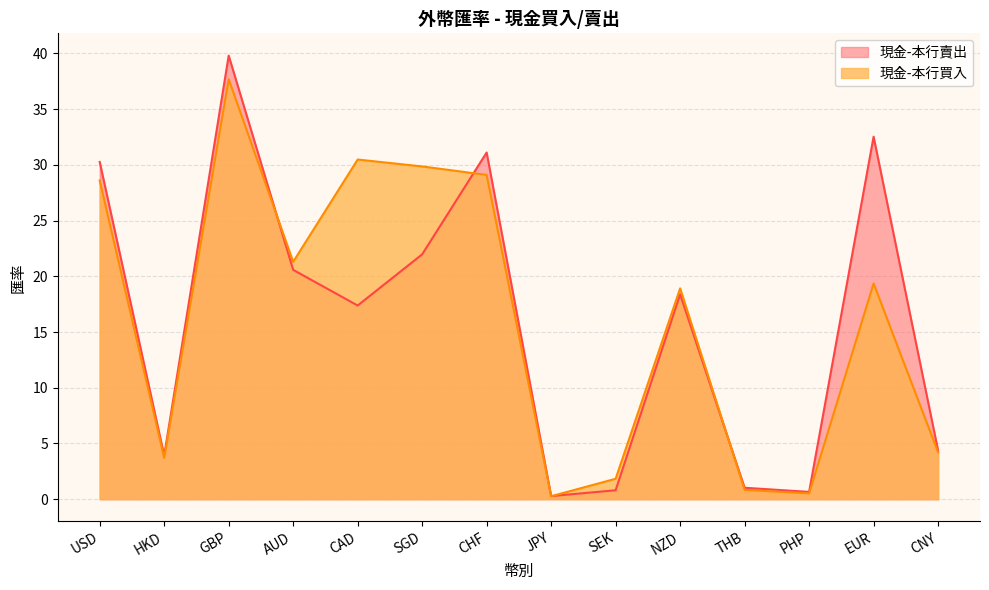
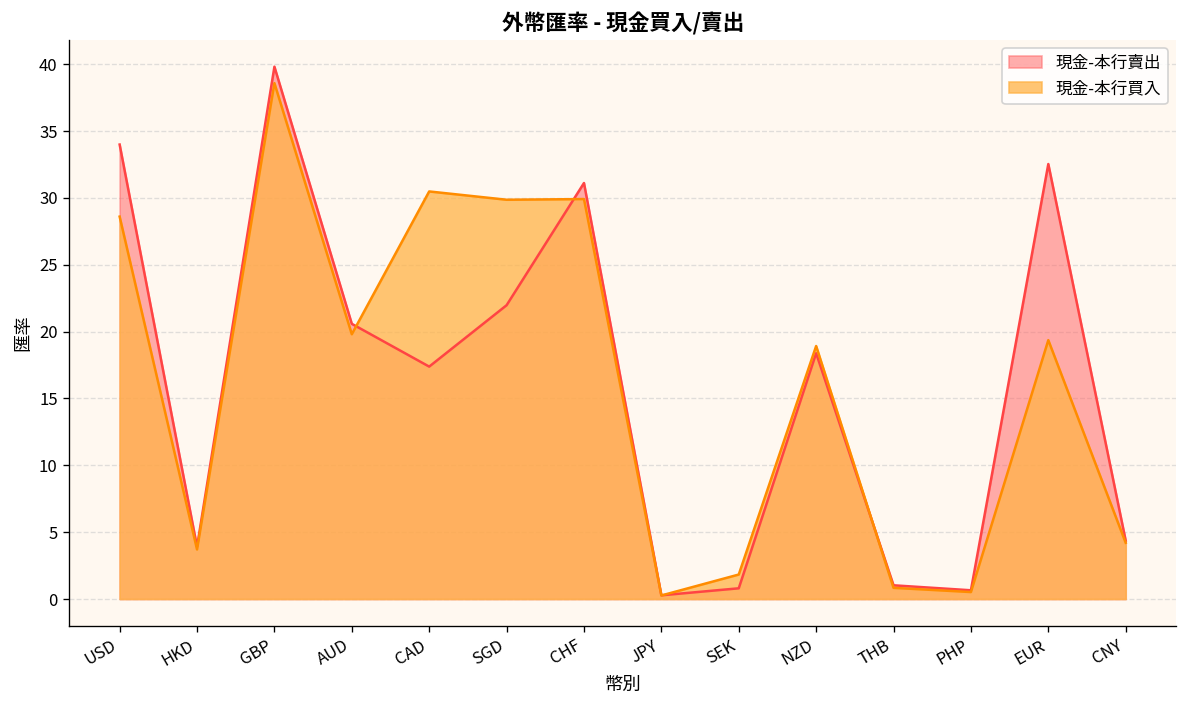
現金-本行賣出, USD: 30.3 -> 34.0
現金-本行買入, GBP: 37.7 -> 38.6
現金-本行買入, AUD: 21.3 -> 19.8
現金-本行買入, CHF: 29.1 -> 29.9
